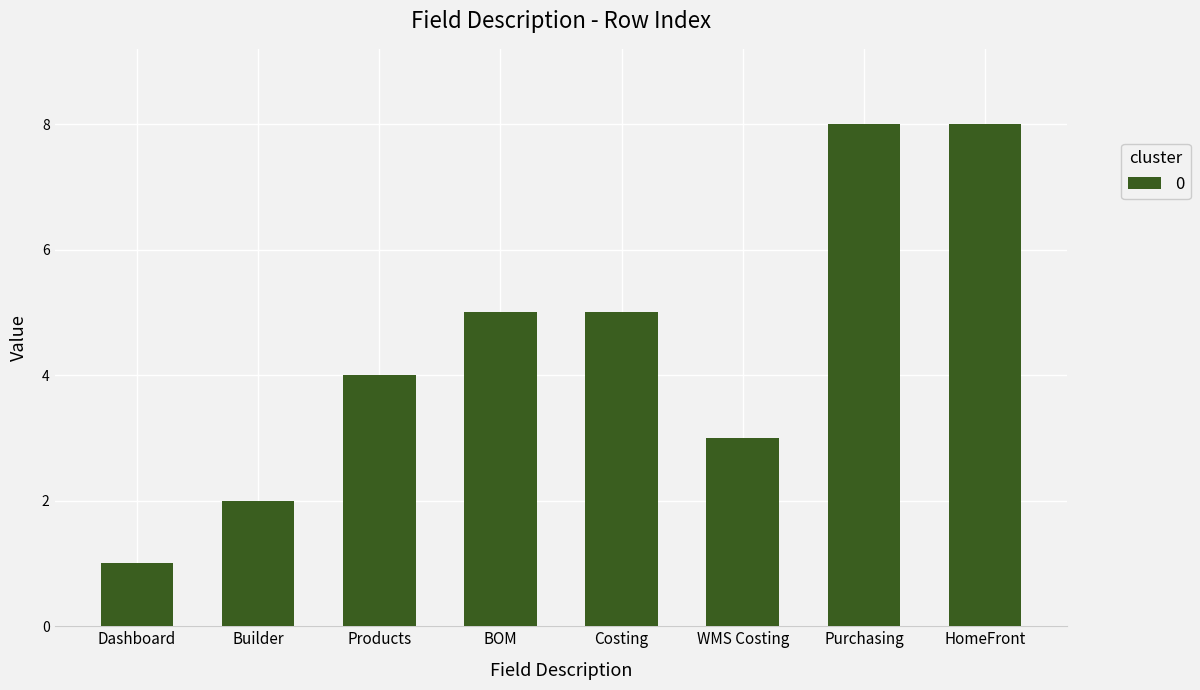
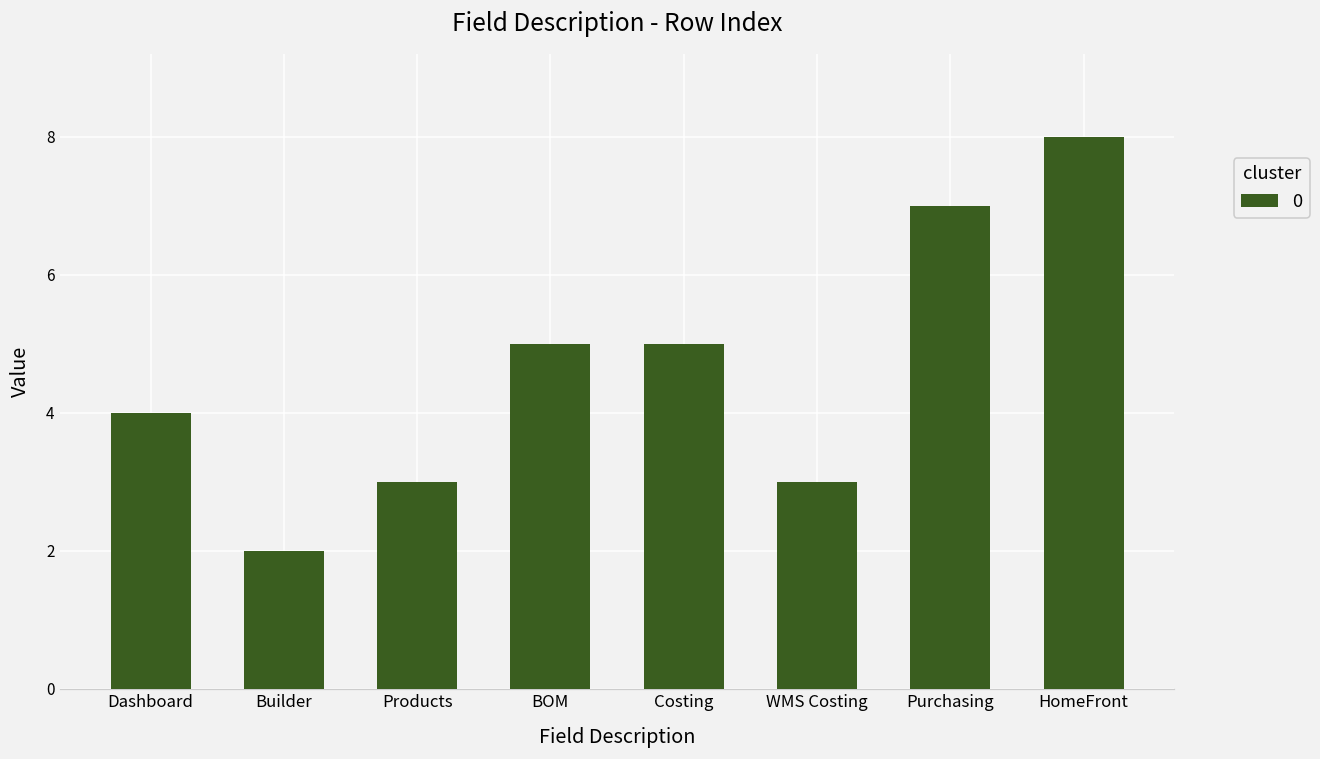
Dashboard: 1 -> 4
Products: 4 -> 3
Purchasing: 8 -> 7
